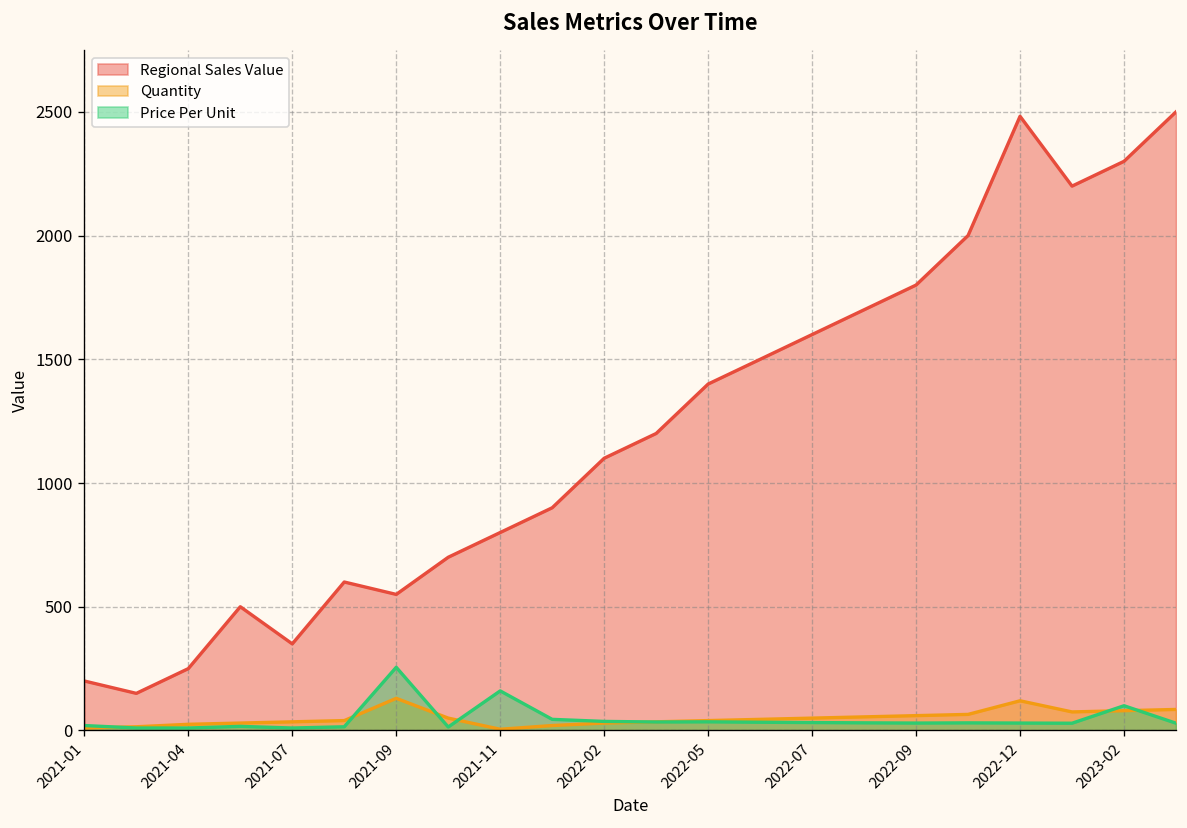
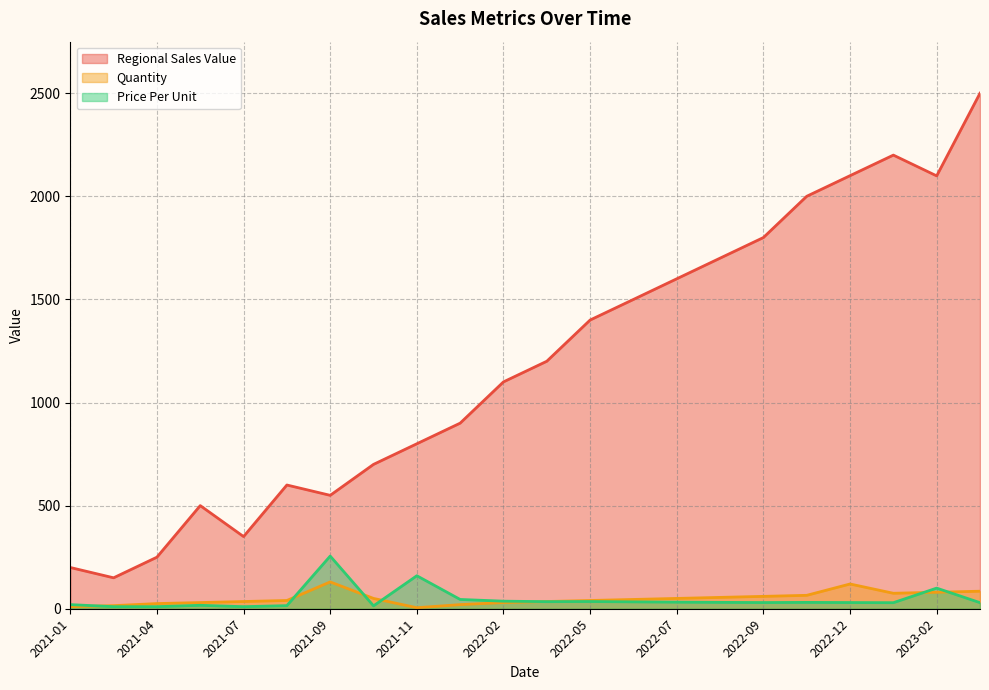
Regional Sales Value, 2022-12: 2480 -> 2100
Regional Sales Value, 2023-02: 2300 -> 2100
